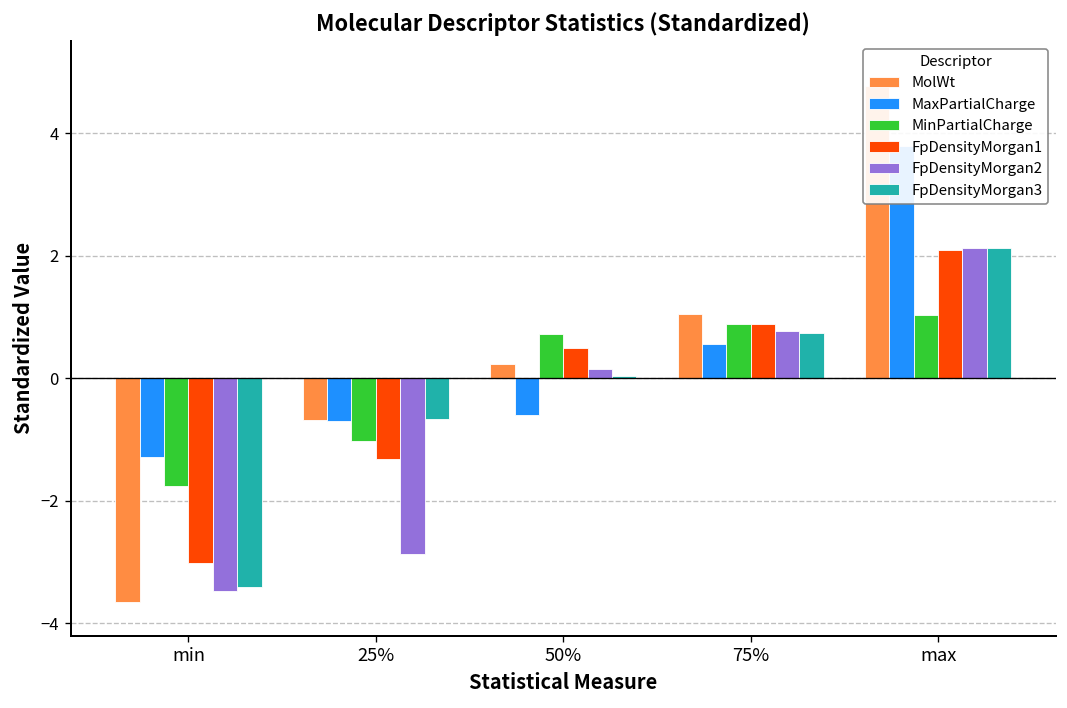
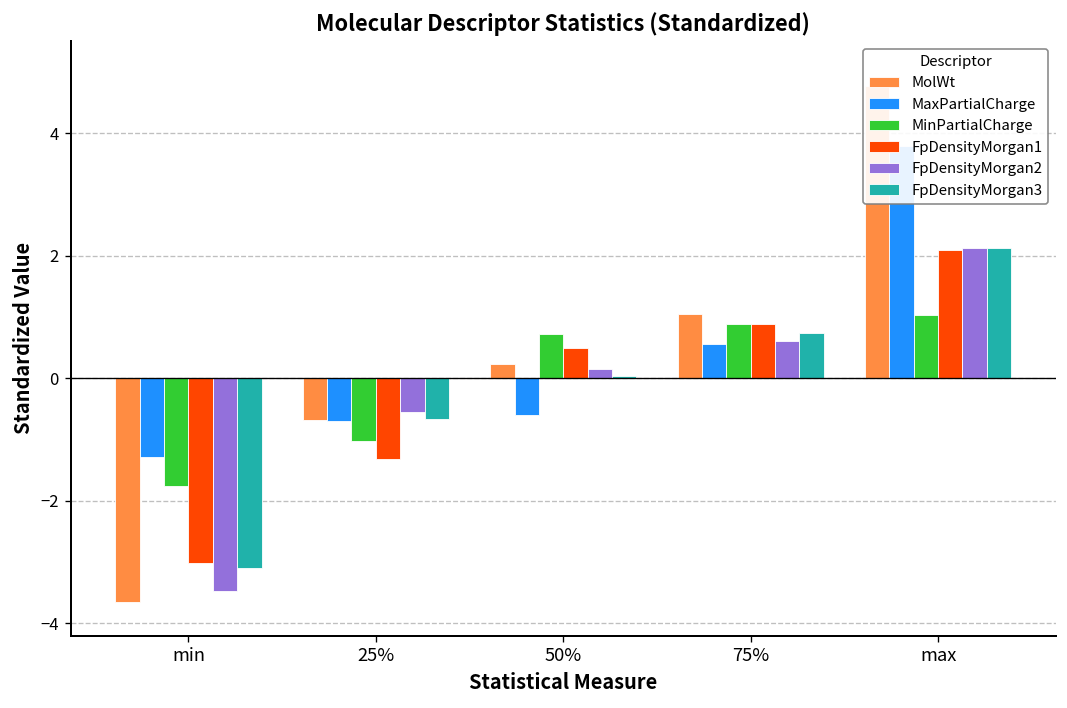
FpDensityMorgan3, min: -3.4 -> -3.1
FpDensityMorgan2, 25%: -2.9 -> -0.6
FpDensityMorgan2, 75%: 0.8 -> 0.6
